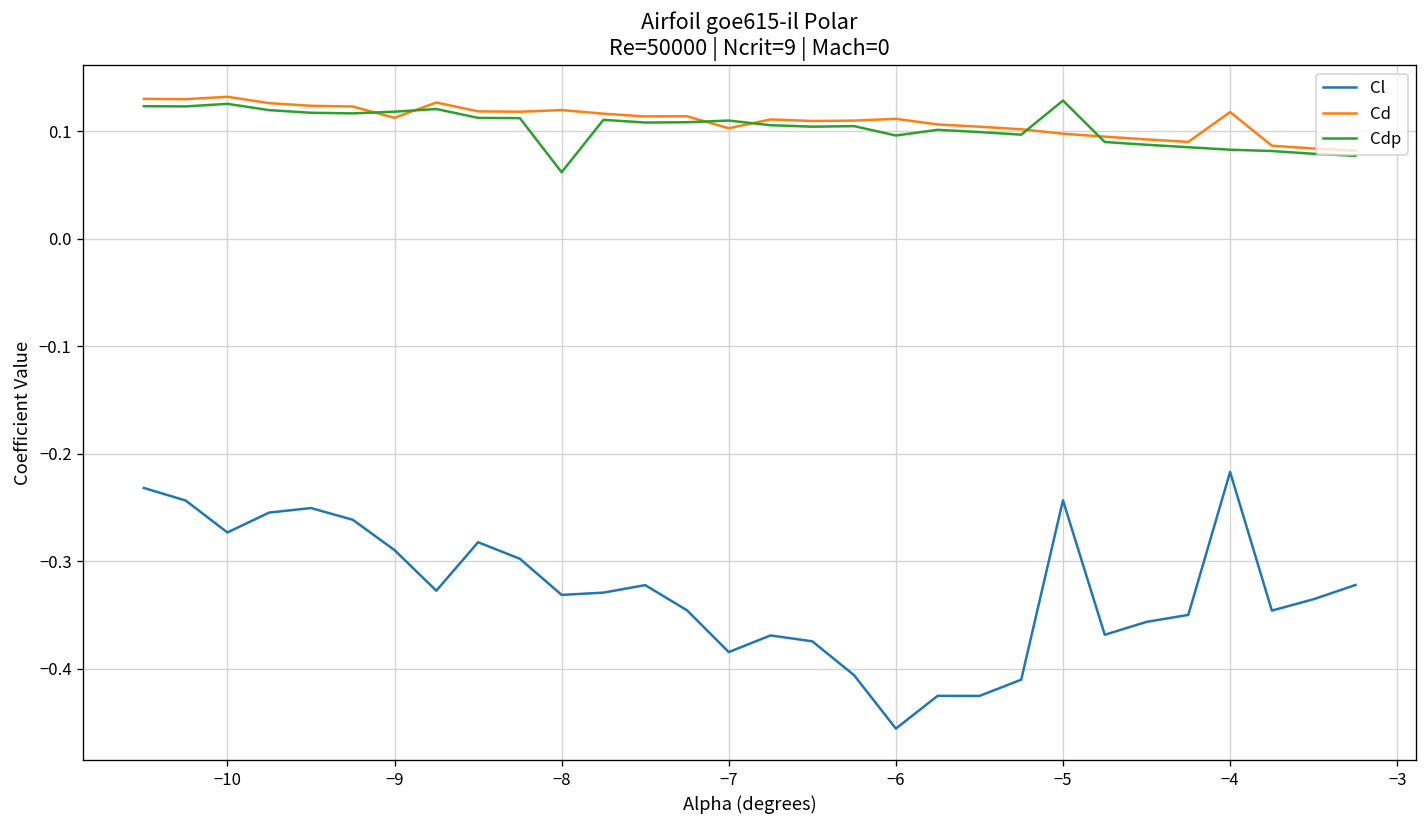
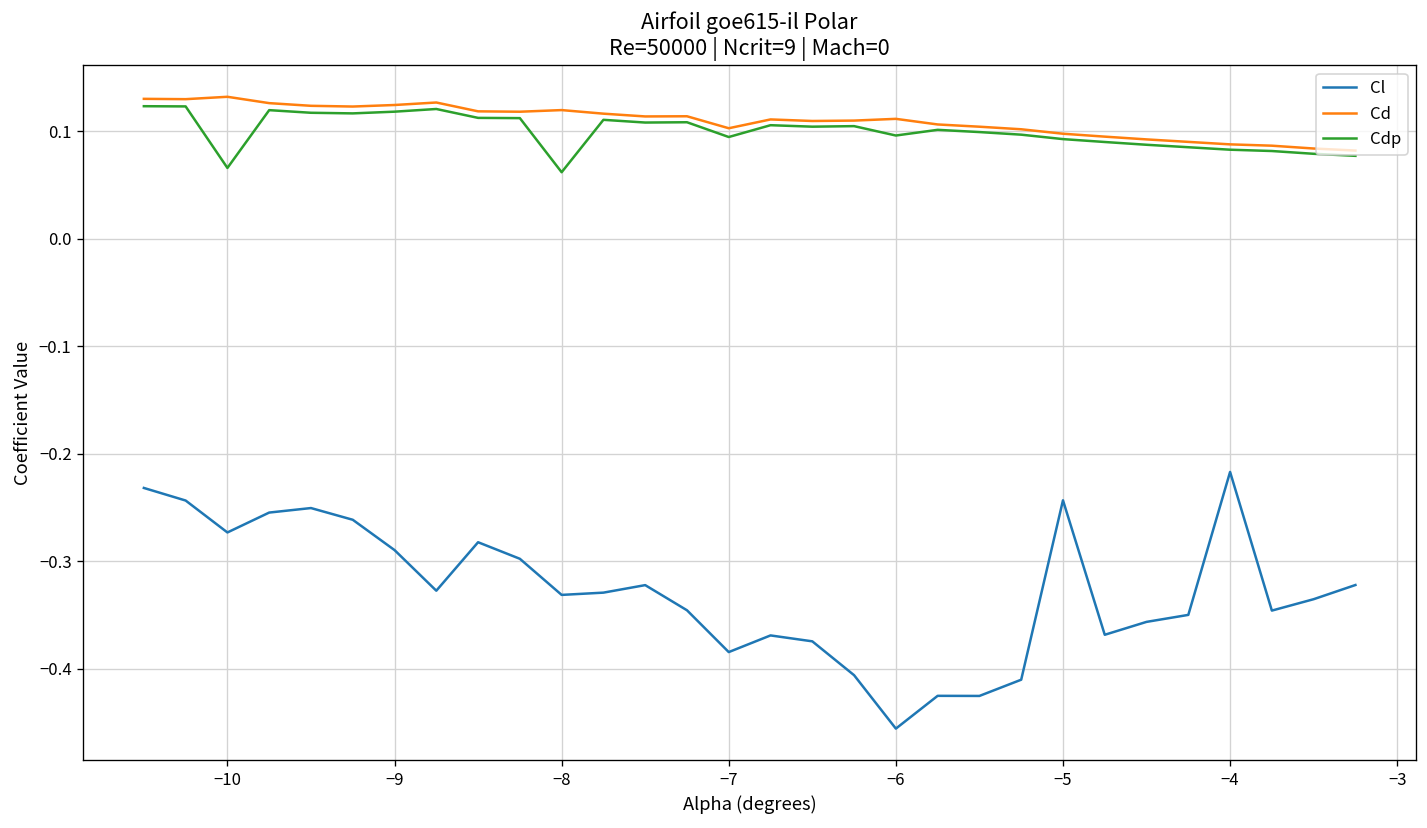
Cdp, −10: 0.13 -> 0.07
Cd, −9: 0.11 -> 0.12
Cdp, −7: 0.11 -> 0.09
Cdp, −5: 0.13 -> 0.09
Cd, −4: 0.12 -> 0.09
